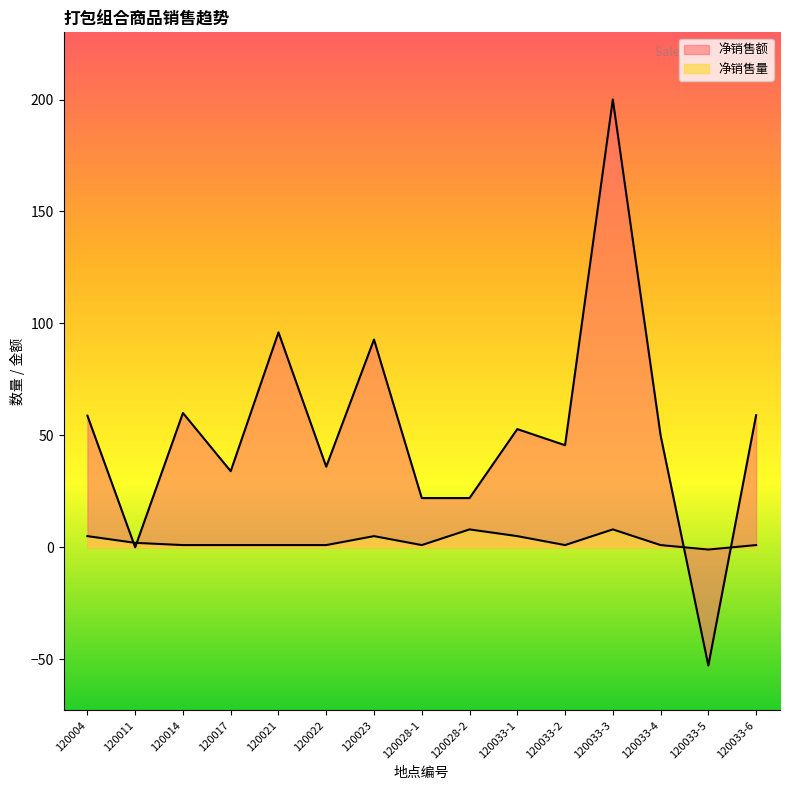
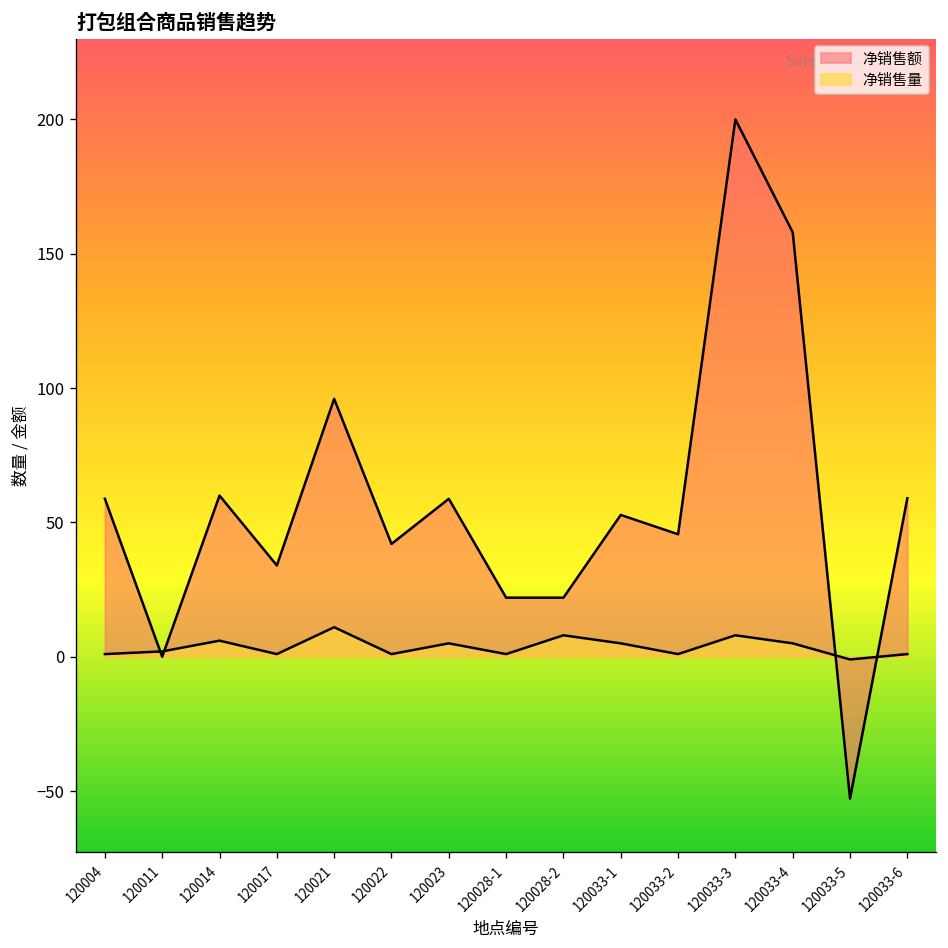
净销售量, 120004: 5 -> 1
净销售量, 120014: 1 -> 6
净销售量, 120021: 1 -> 11
净销售额, 120022: 36 -> 42
净销售额, 120023: 93 -> 59
净销售额, 120033-4: 50 -> 158
净销售量, 120033-4: 1 -> 5
